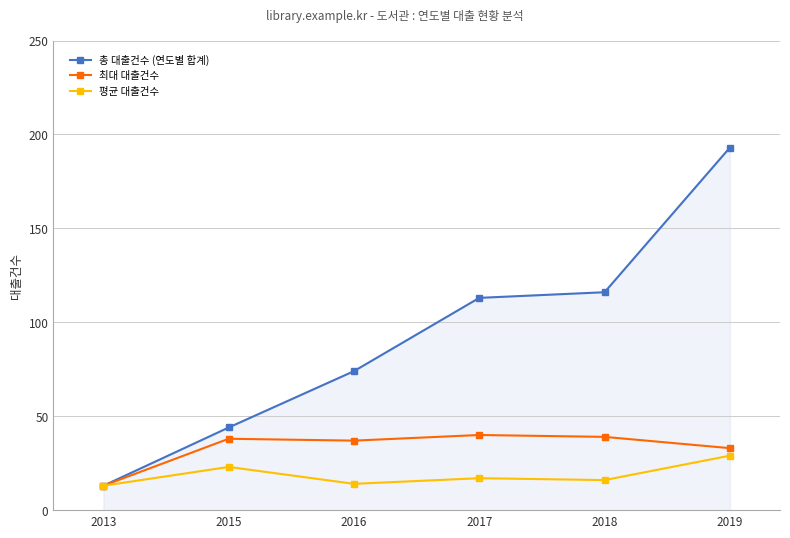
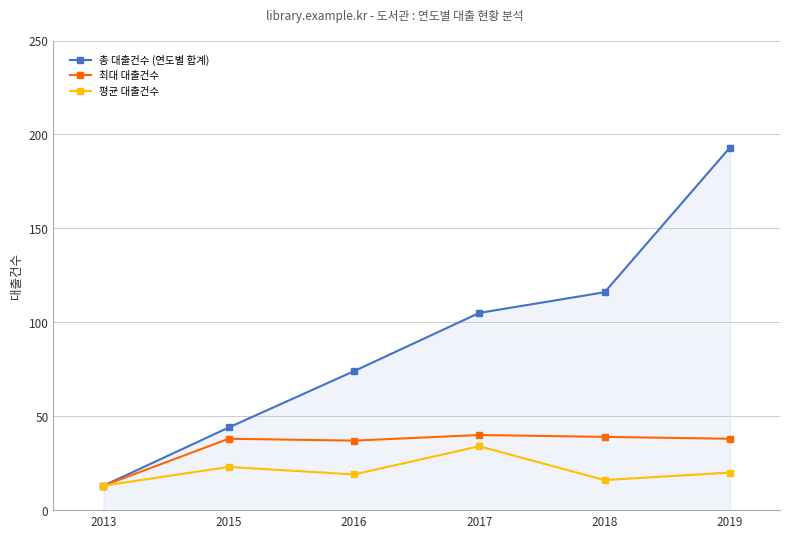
평균 대출건수, 2016: 14 -> 19
총 대출건수 (연도별 합계), 2017: 113 -> 105
평균 대출건수, 2017: 17 -> 34
최대 대출건수, 2019: 33 -> 38
평균 대출건수, 2019: 29 -> 20
